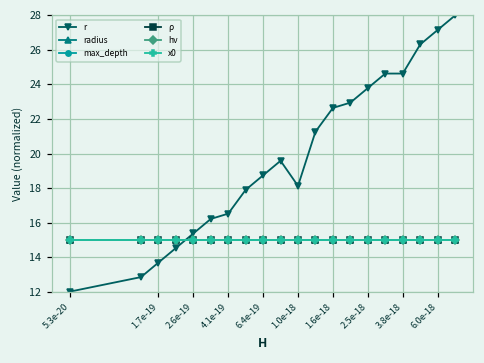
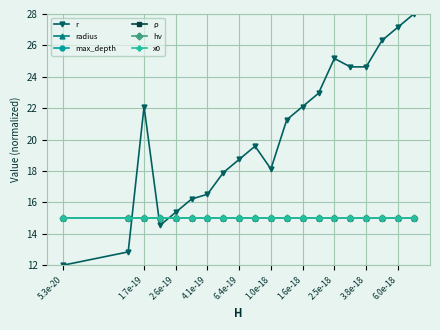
r, 1.7e-19: 13.7 -> 22.1
r, 1.6e-18: 22.6 -> 22.1
r, 2.5e-18: 23.8 -> 25.2
